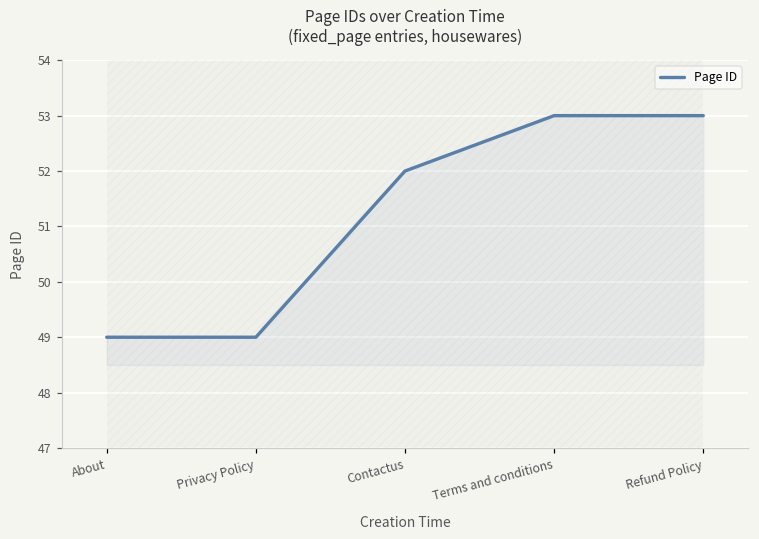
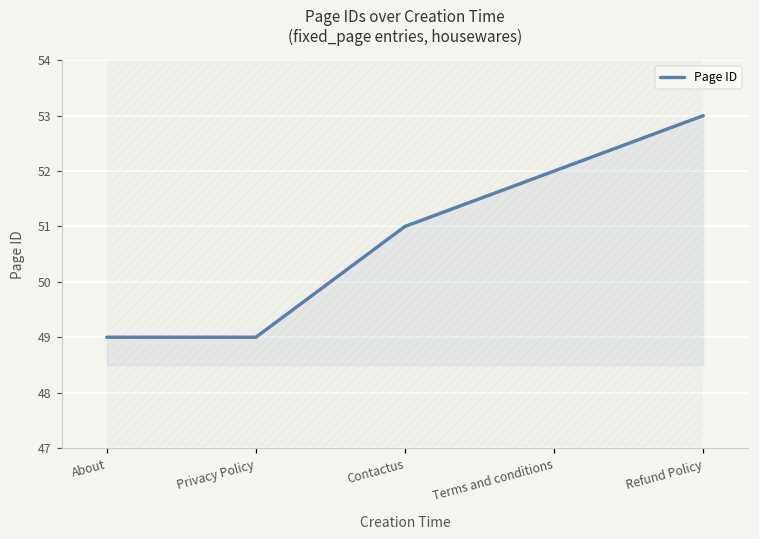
Contactus: 52 -> 51
Terms and conditions: 53 -> 52
